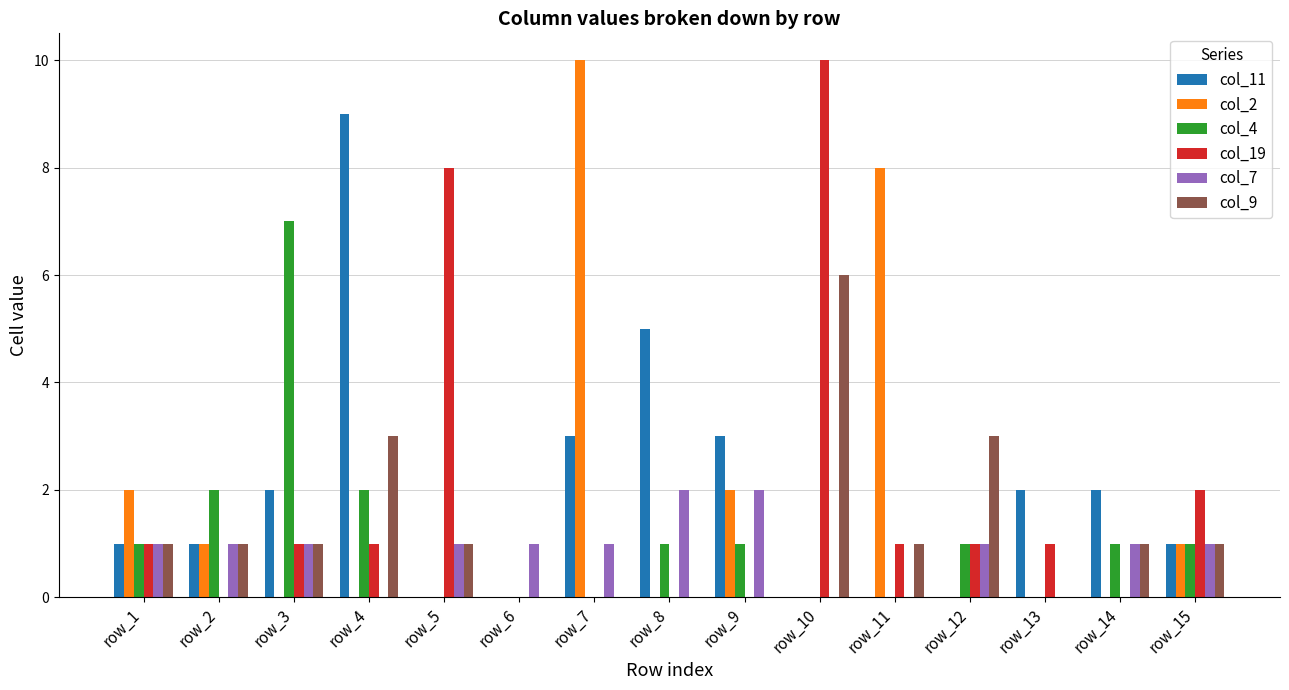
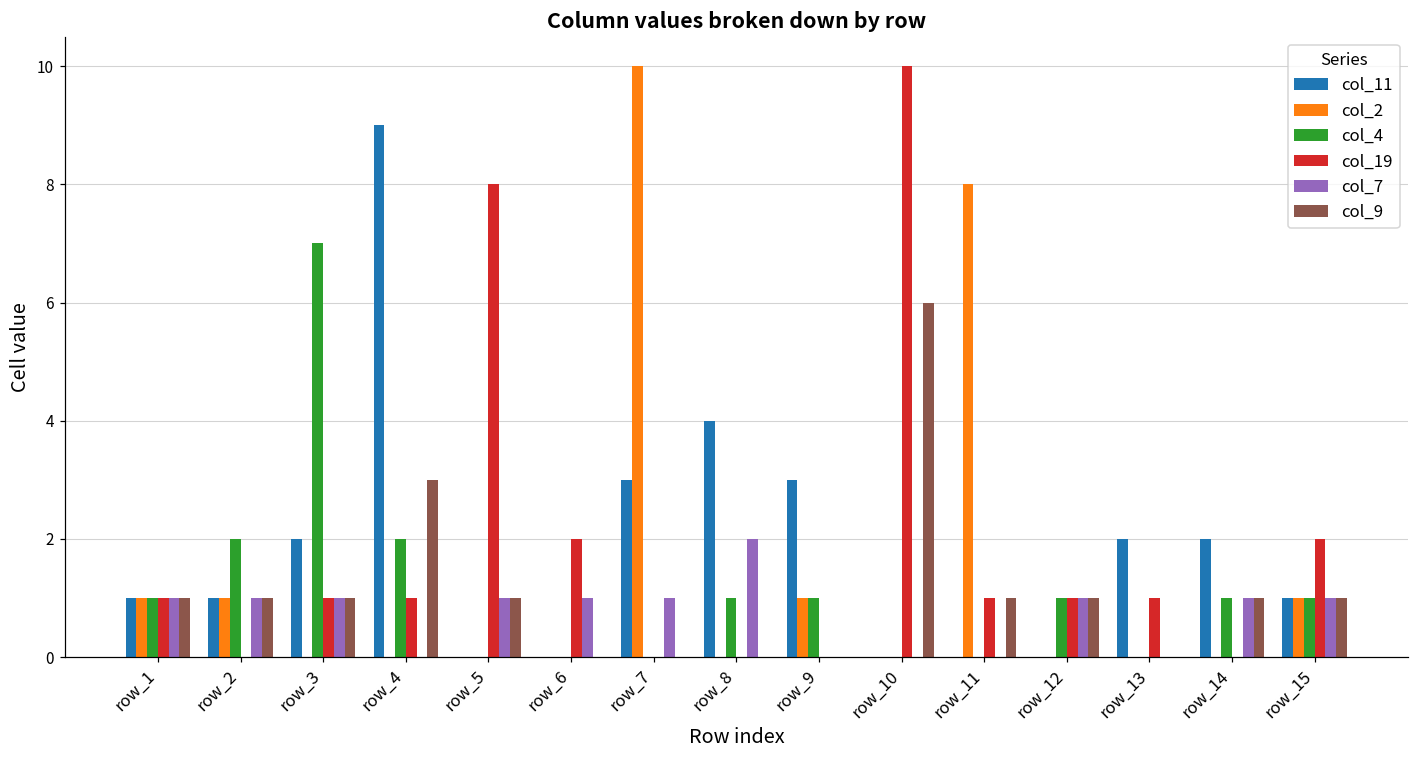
col_2, row_1: 2 -> 1
col_19, row_6: 0 -> 2
col_11, row_8: 5 -> 4
col_2, row_9: 2 -> 1
col_7, row_9: 2 -> 0
col_9, row_12: 3 -> 1
